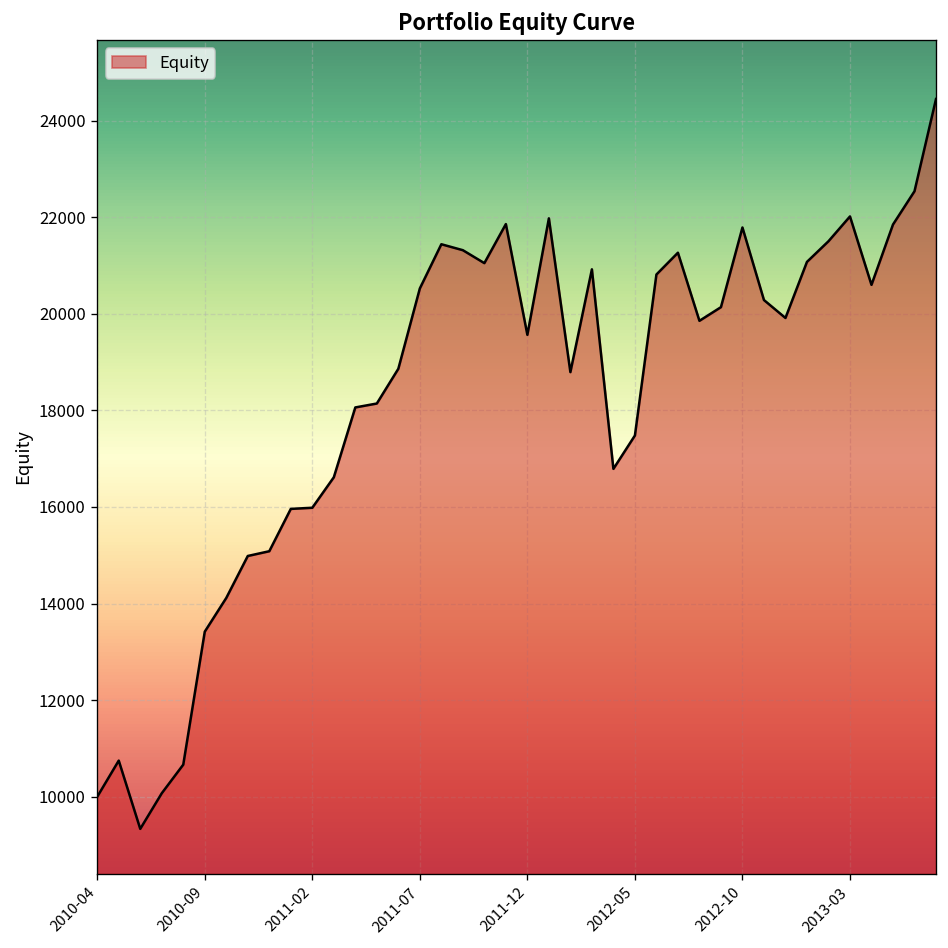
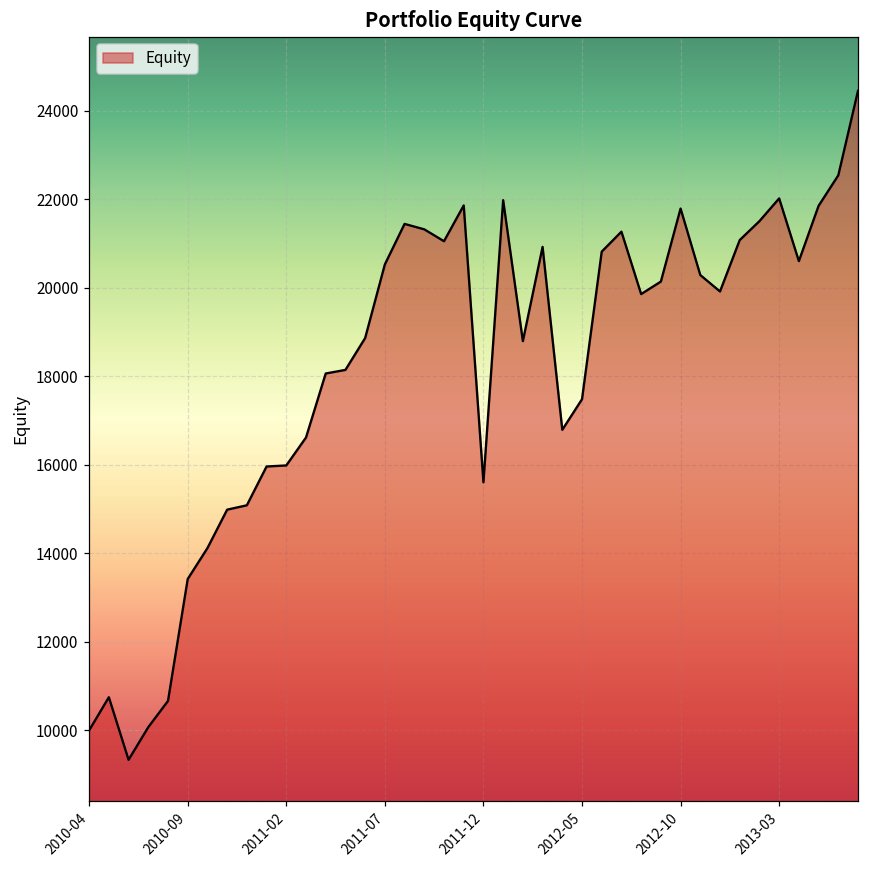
2011-12: 19600 -> 15600
